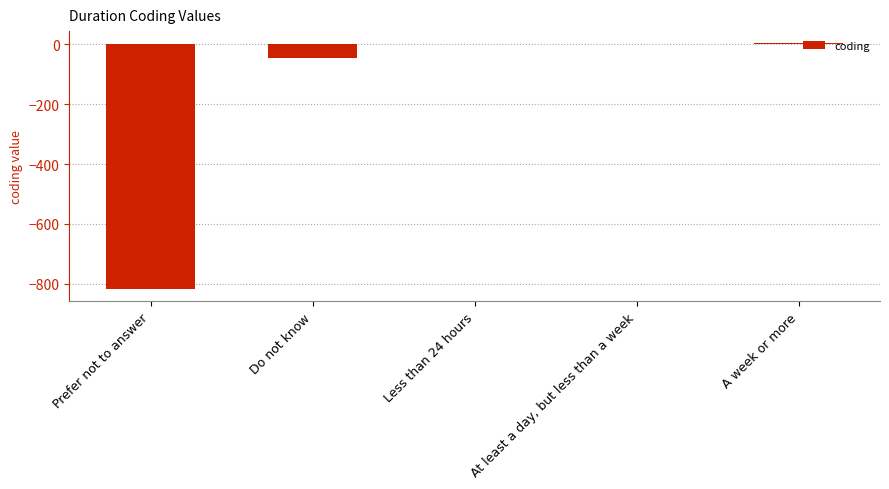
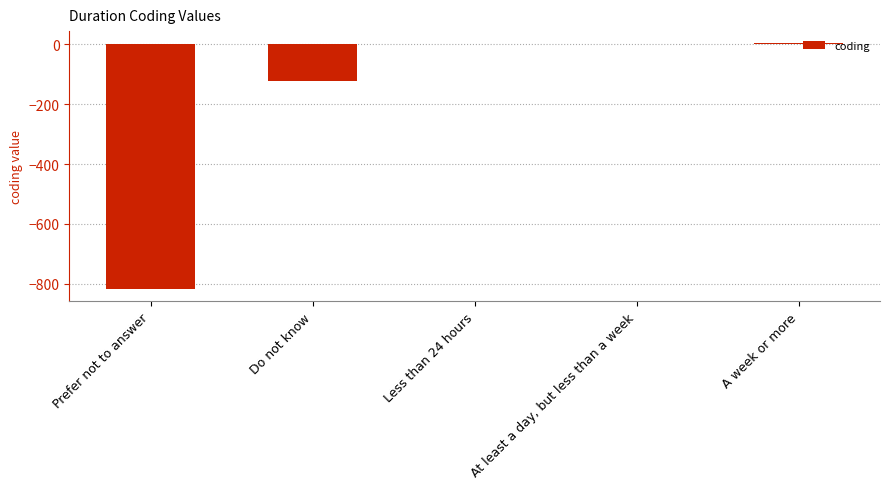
Do not know: -50 -> -120
